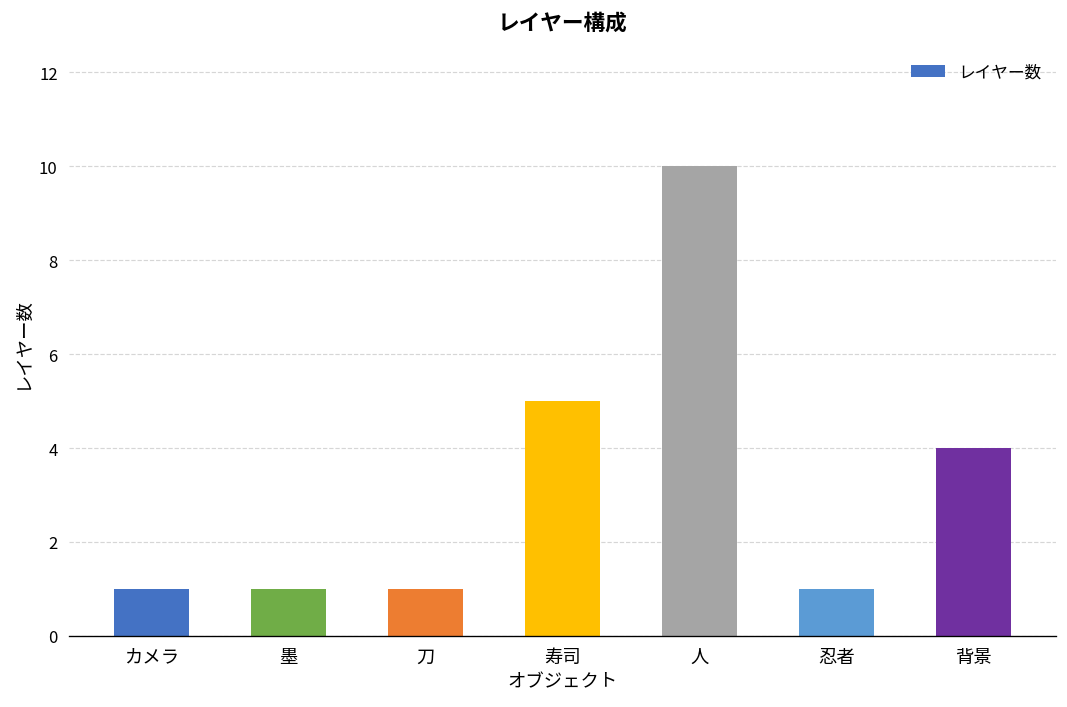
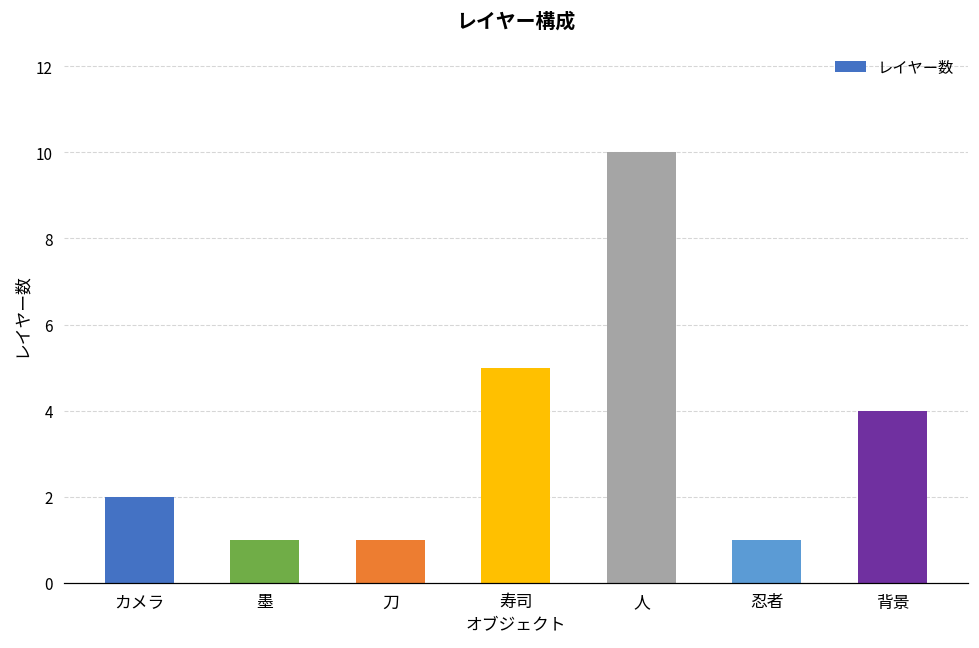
カメラ: 1 -> 2
